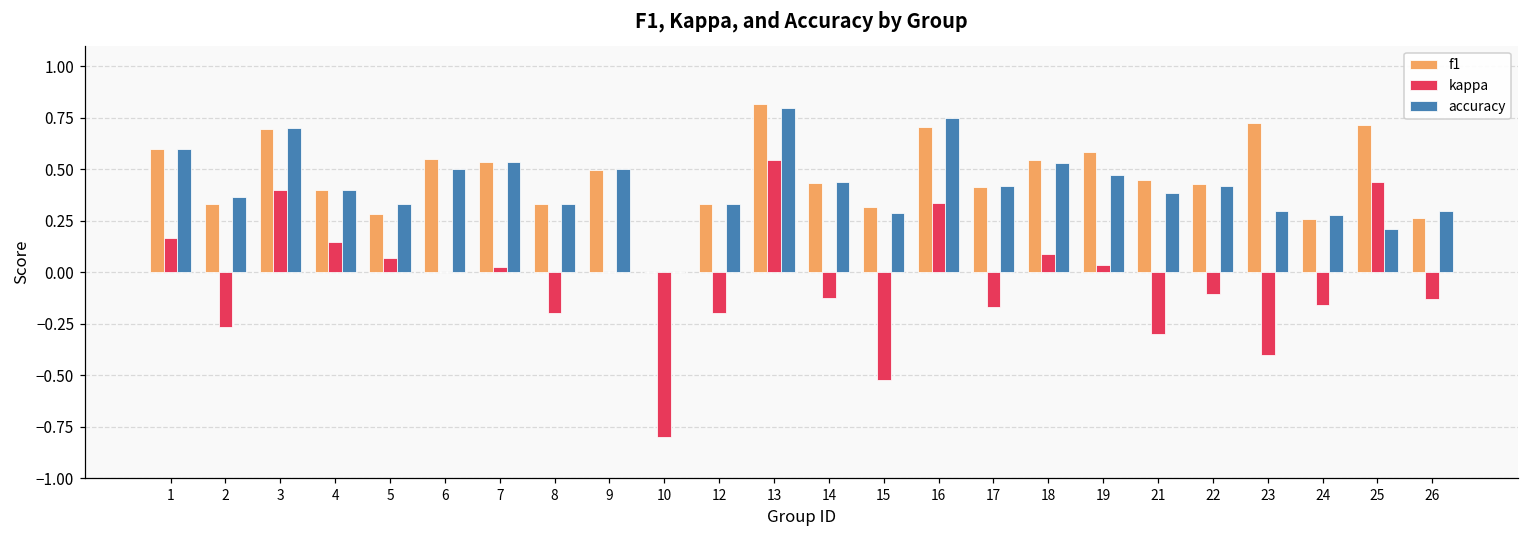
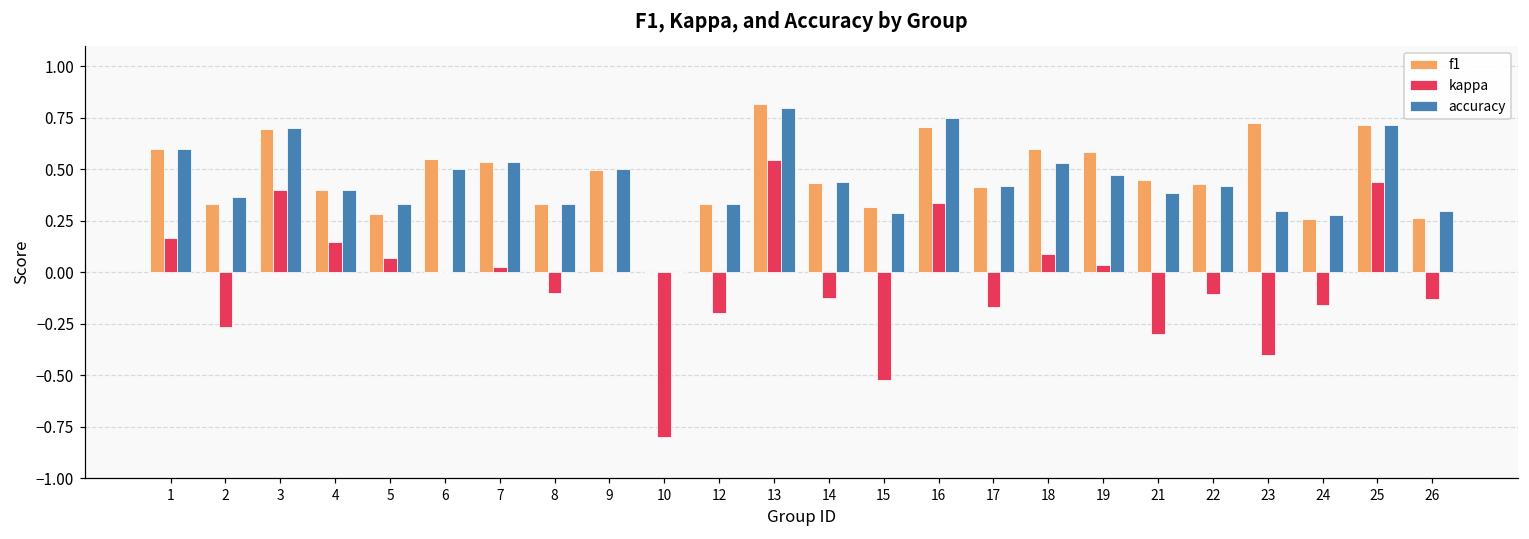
kappa, 8: -0.2 -> -0.1
f1, 18: 0.55 -> 0.60
accuracy, 25: 0.21 -> 0.71
